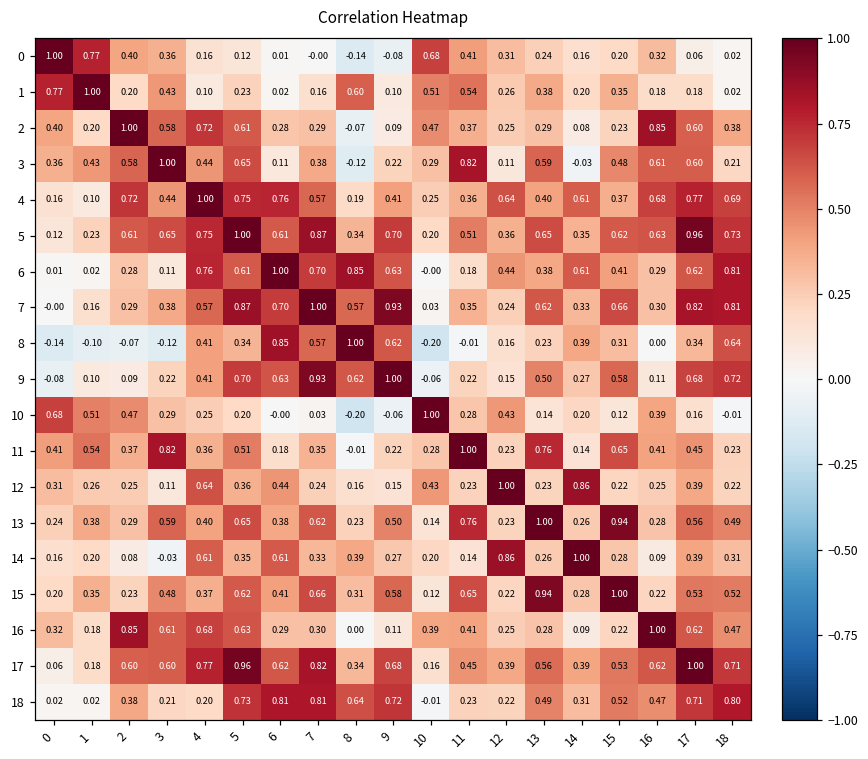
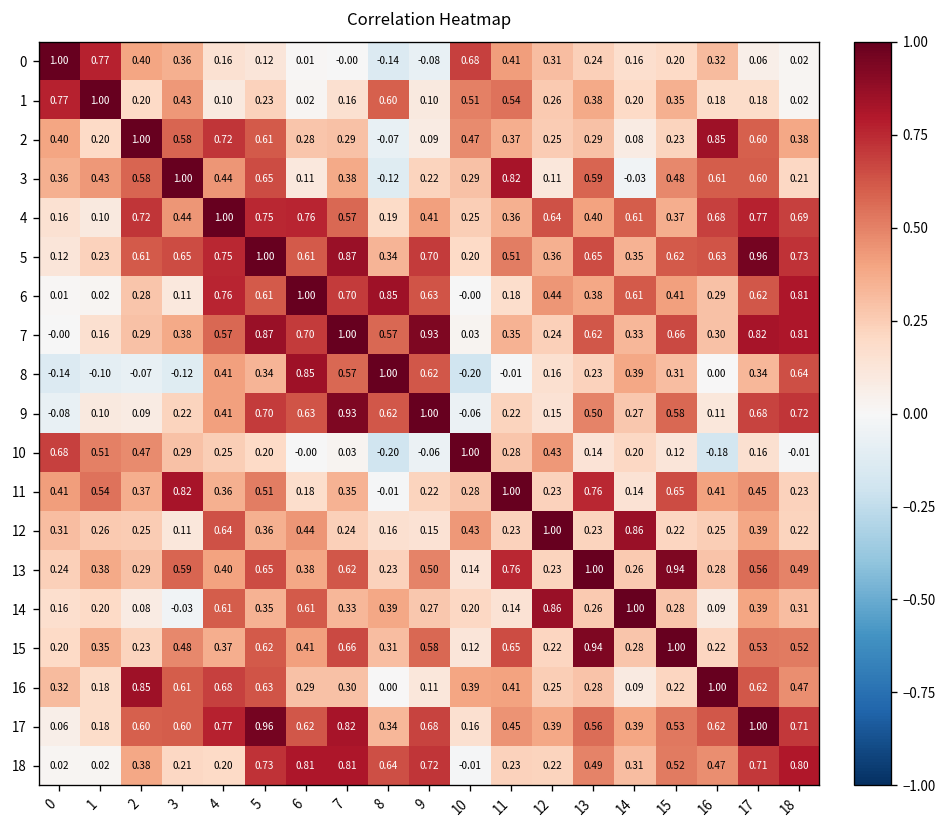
10, 16: 0.39 -> -0.18
